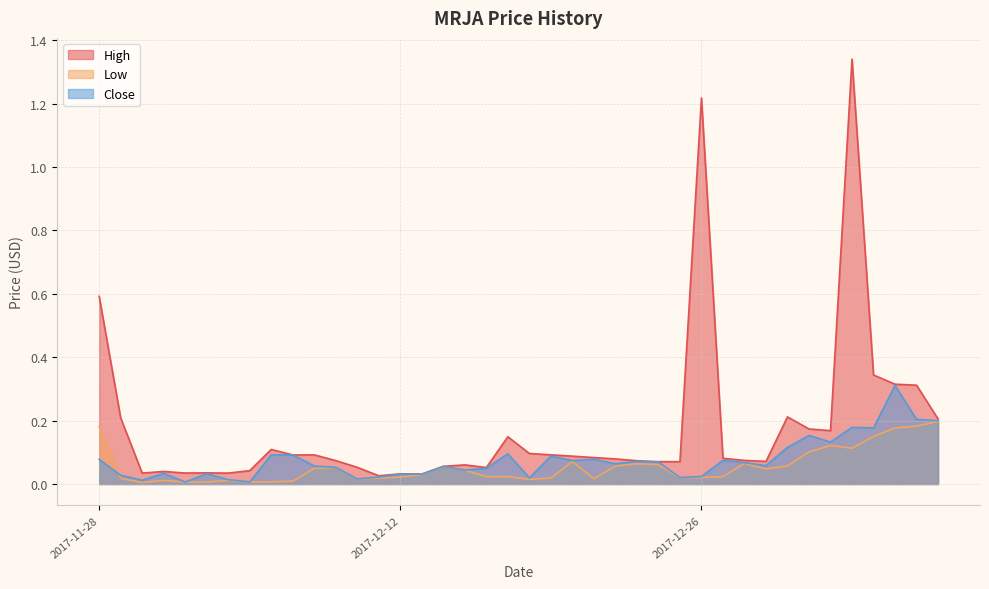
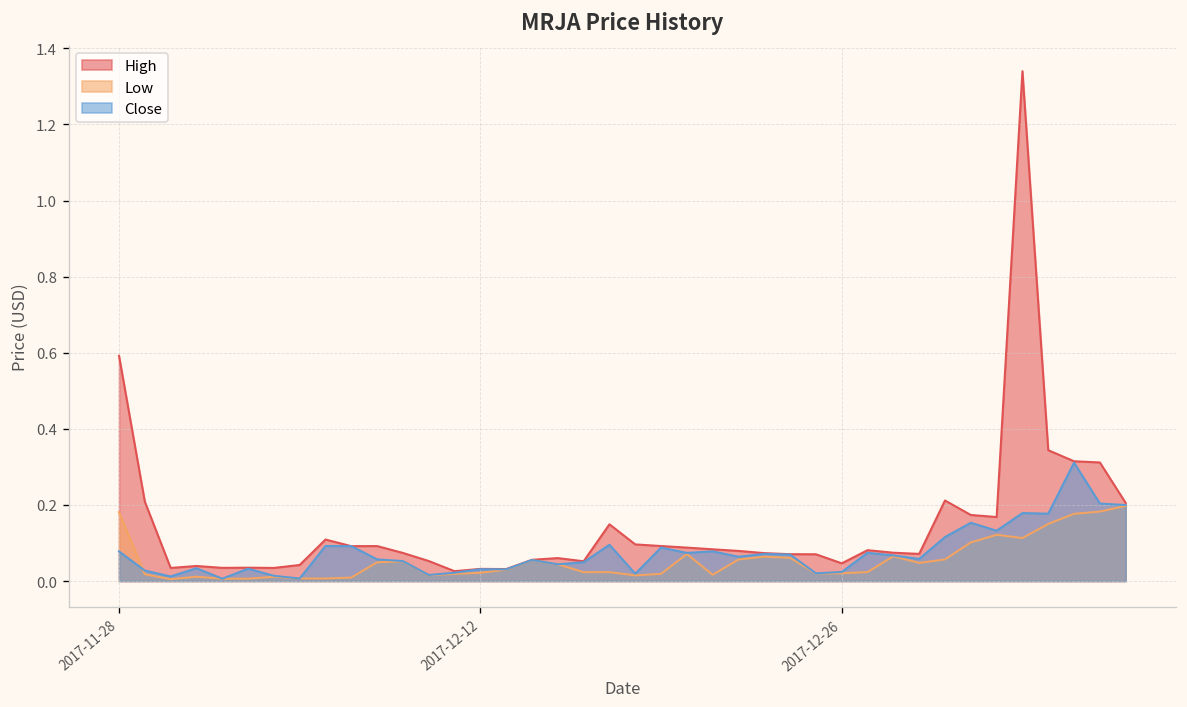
High, 2017-12-26: 1.22 -> 0.05
